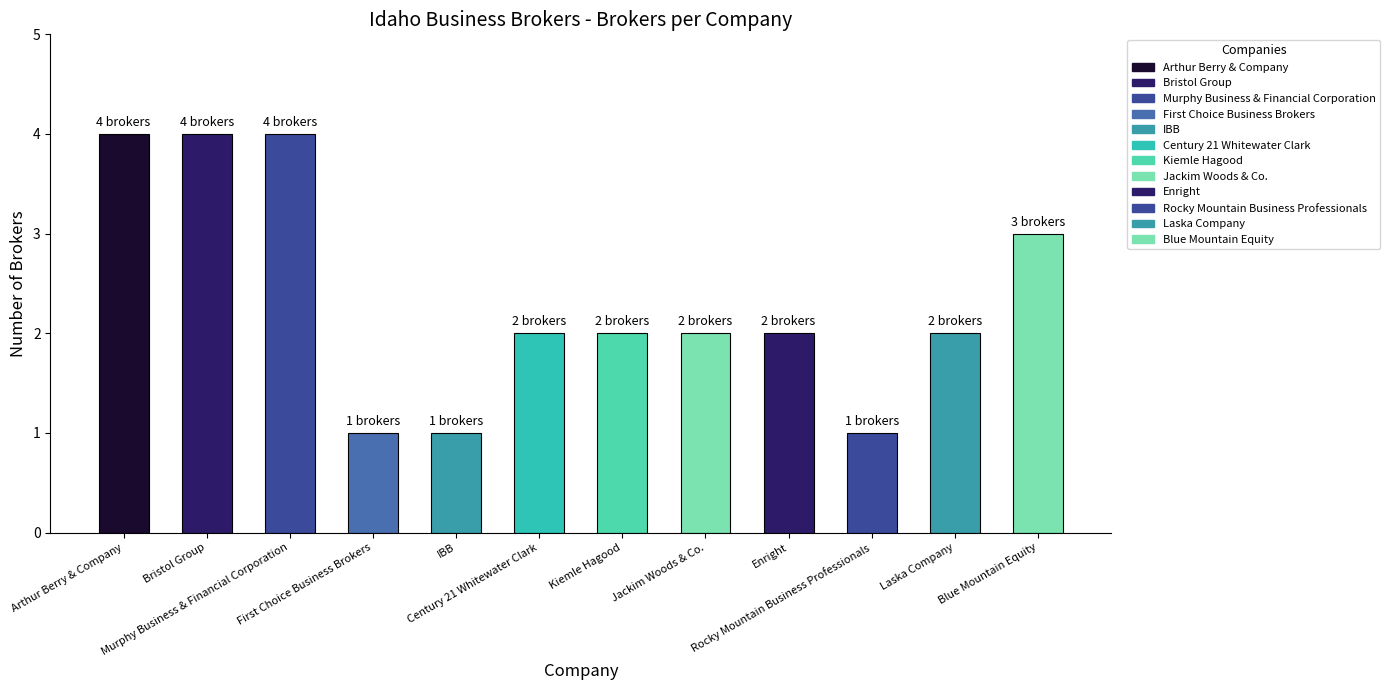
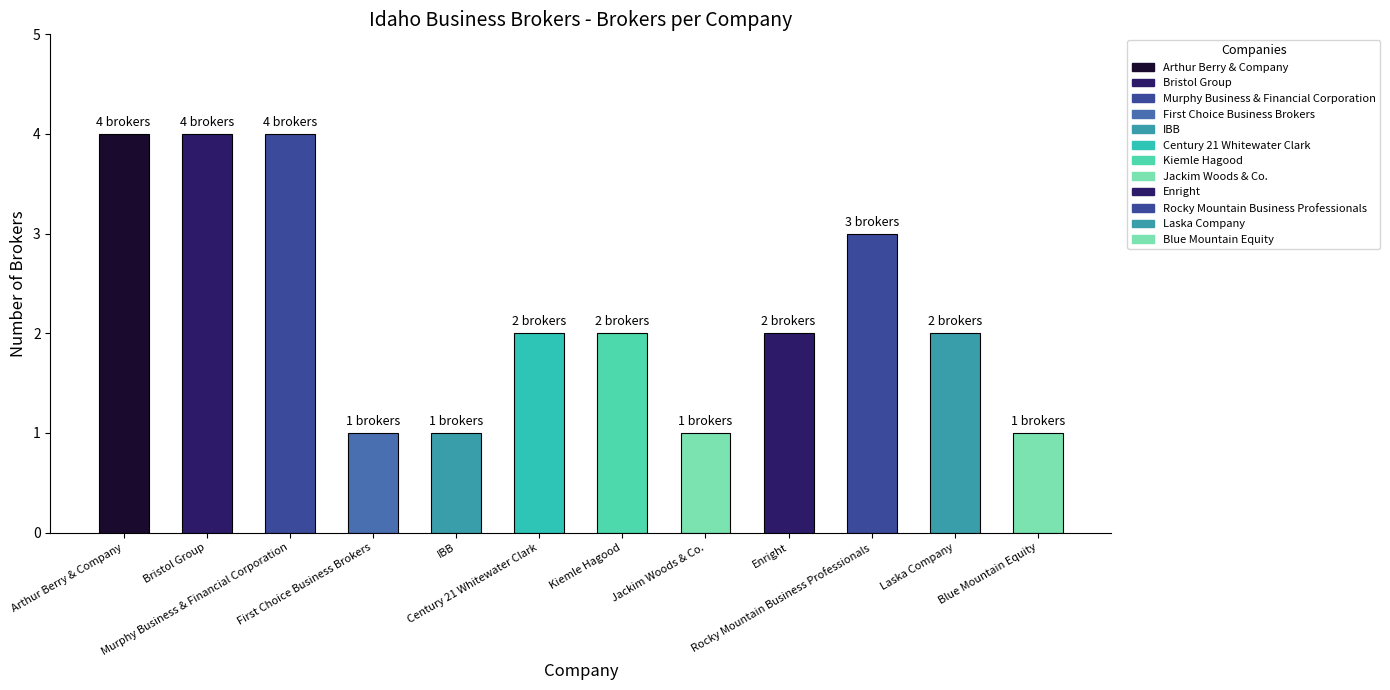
Jackim Woods & Co.: 2 -> 1
Rocky Mountain Business Professionals: 1 -> 3
Blue Mountain Equity: 3 -> 1
